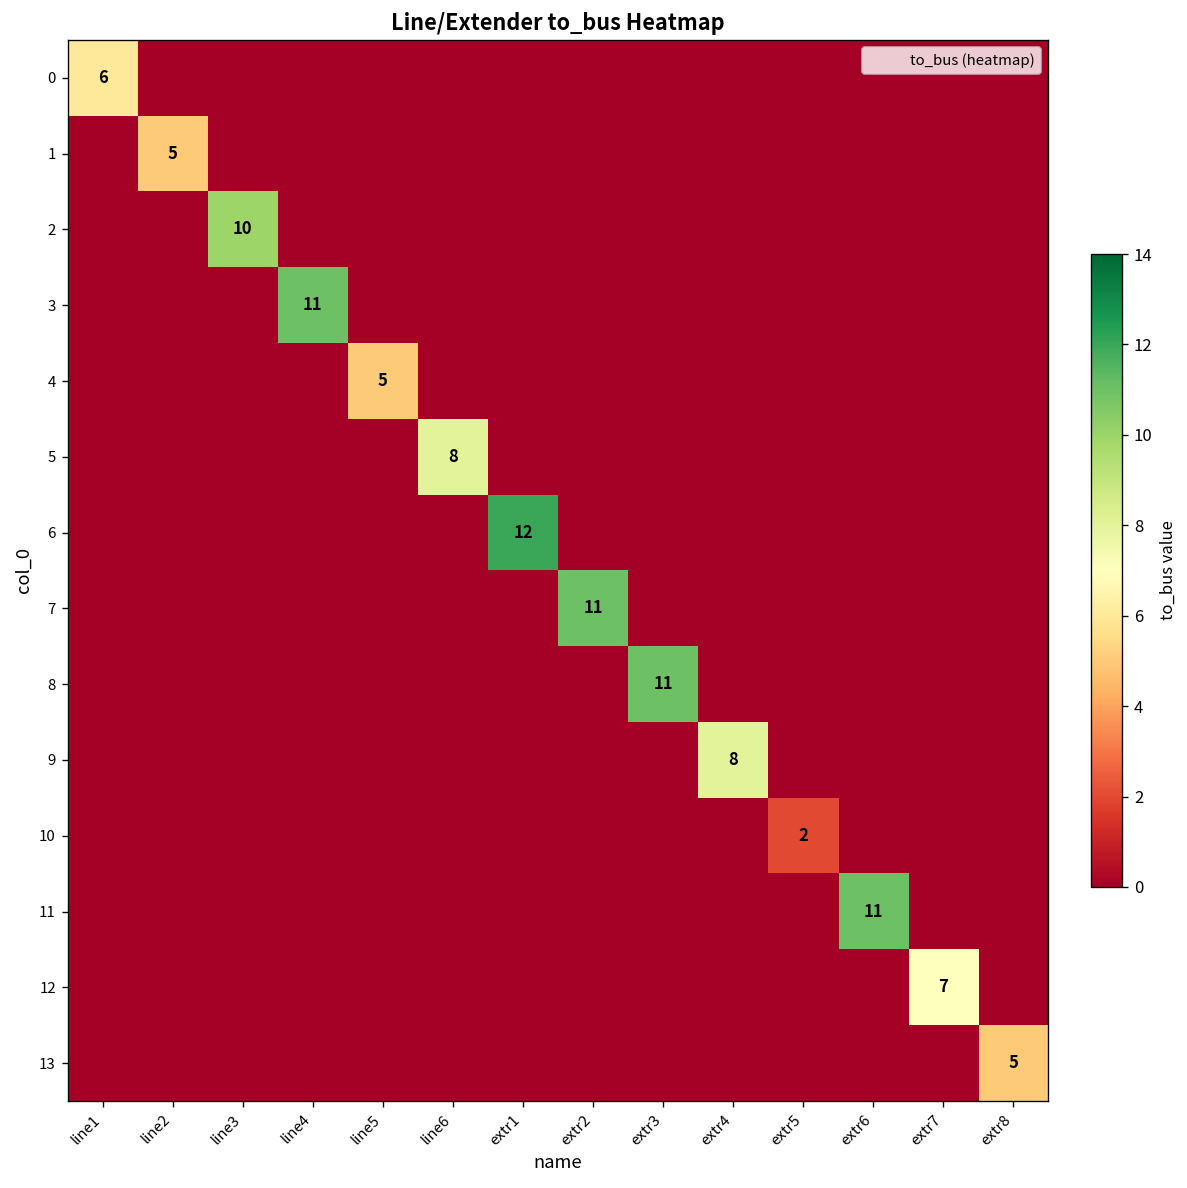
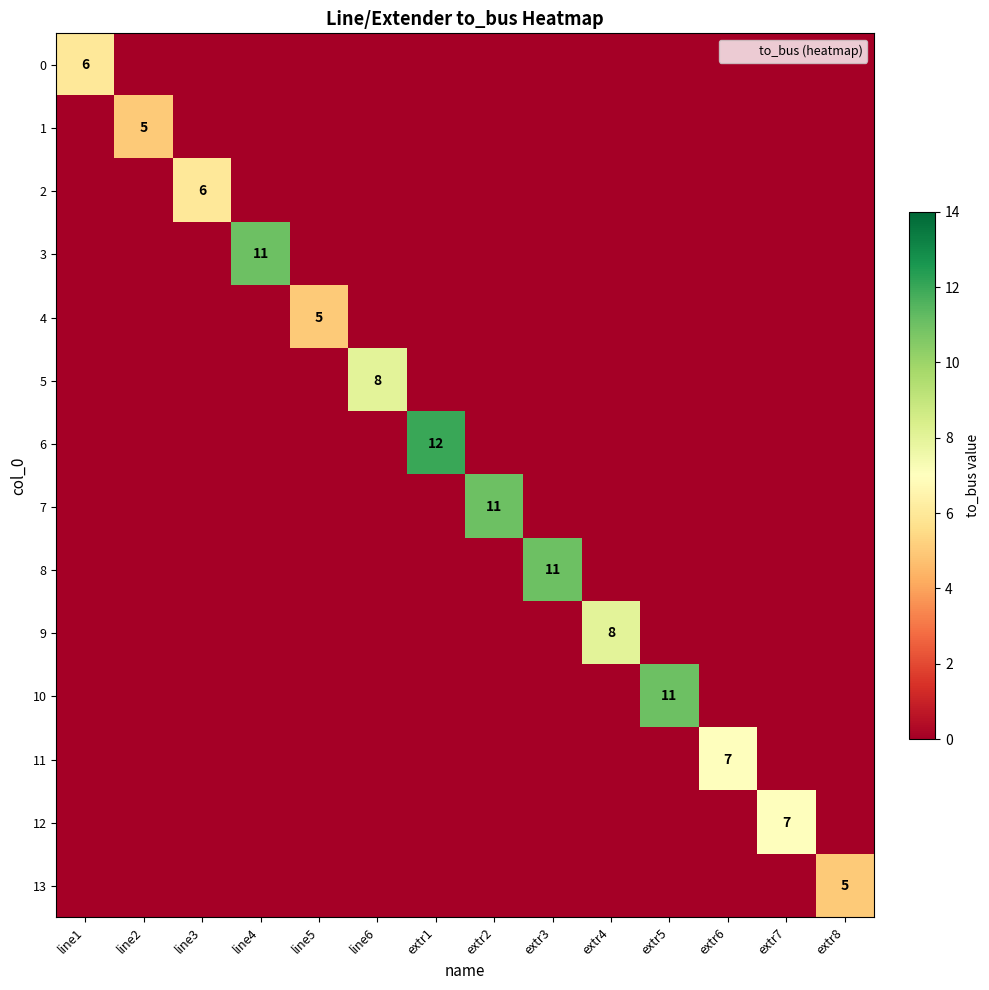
2, line3: 10 -> 6
10, extr5: 2 -> 11
11, extr6: 11 -> 7
